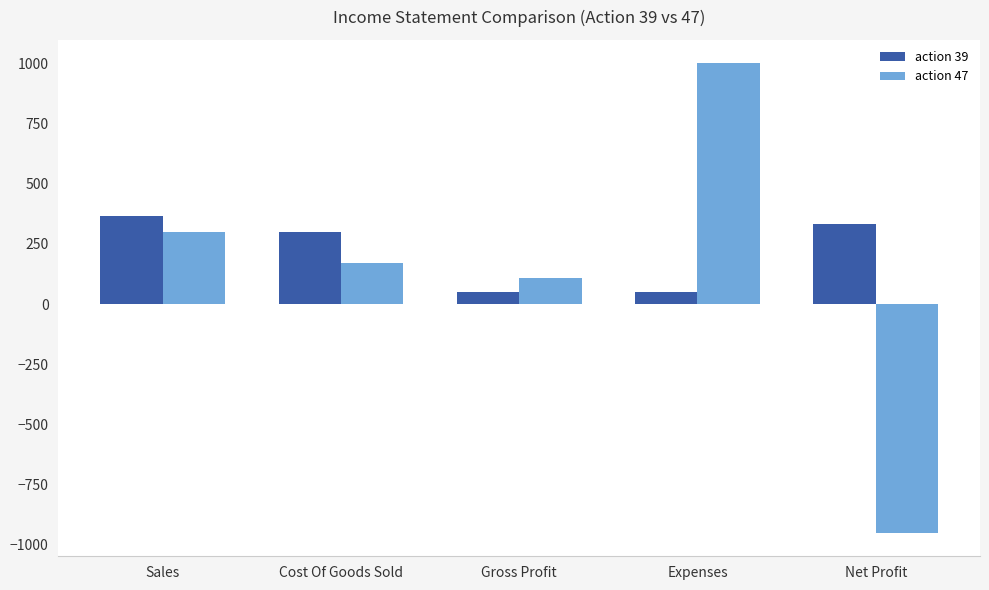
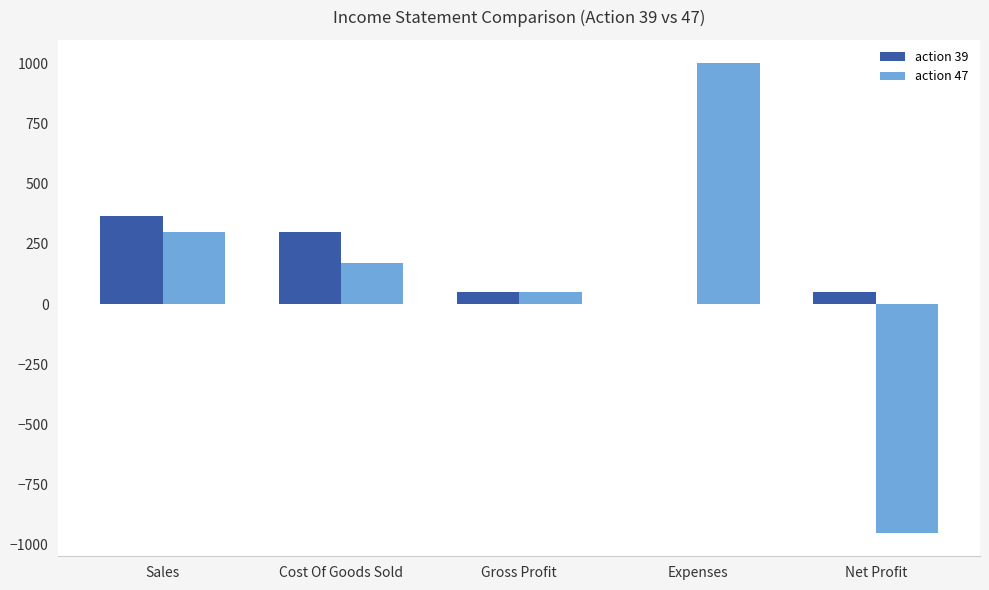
action 47, Gross Profit: 110 -> 50
action 39, Expenses: 50 -> 0
action 39, Net Profit: 330 -> 50
